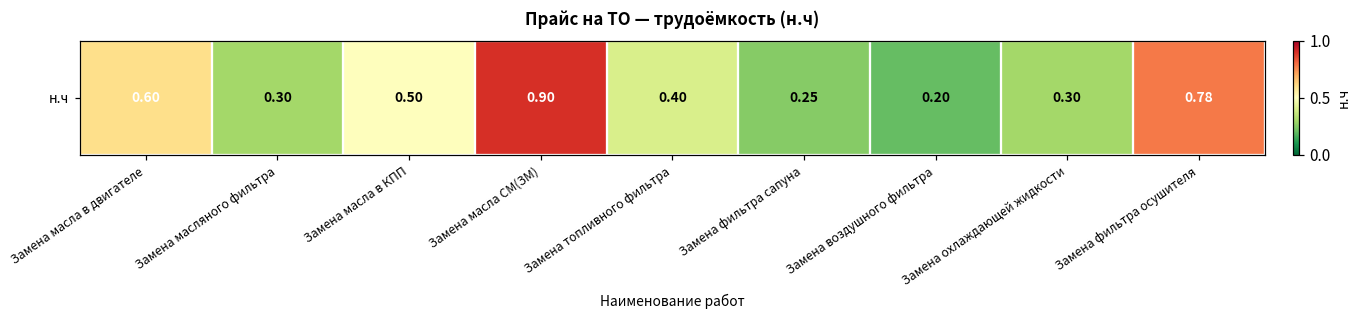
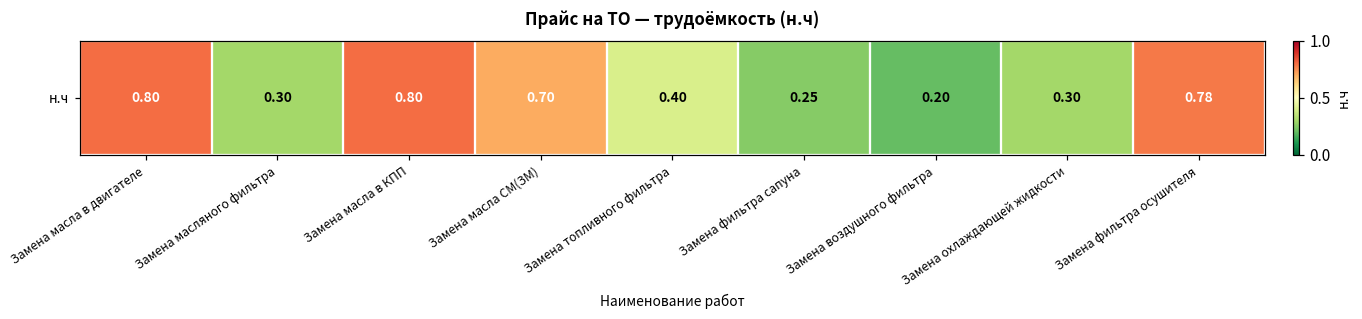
н.ч, Замена масла в двигателе: 0.60 -> 0.80
н.ч, Замена масла в КПП: 0.50 -> 0.80
н.ч, Замена масла СМ(ЗМ): 0.90 -> 0.70
